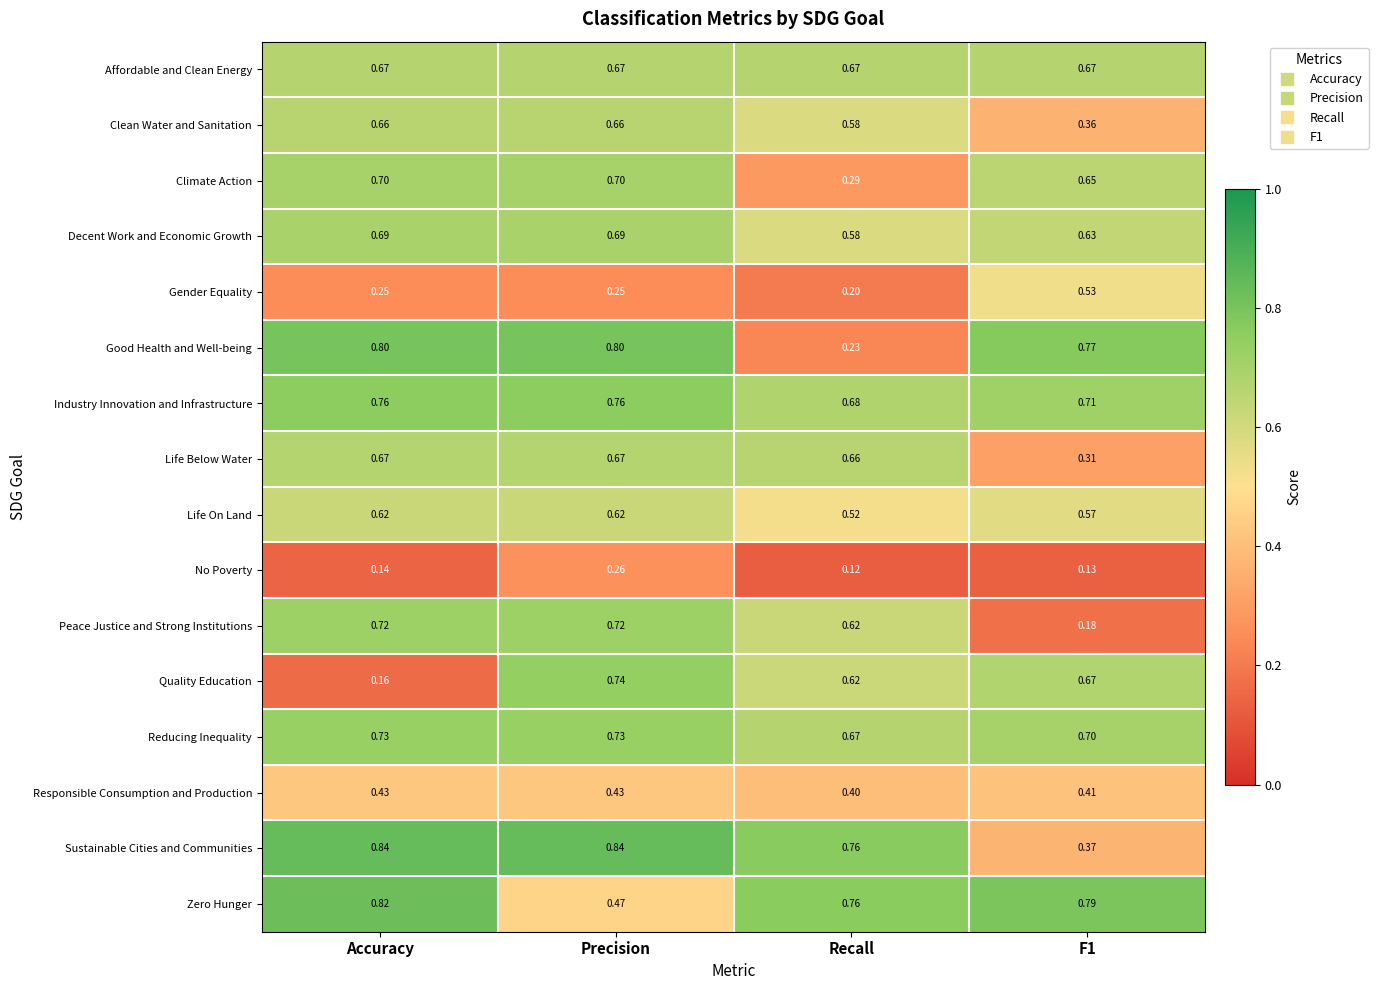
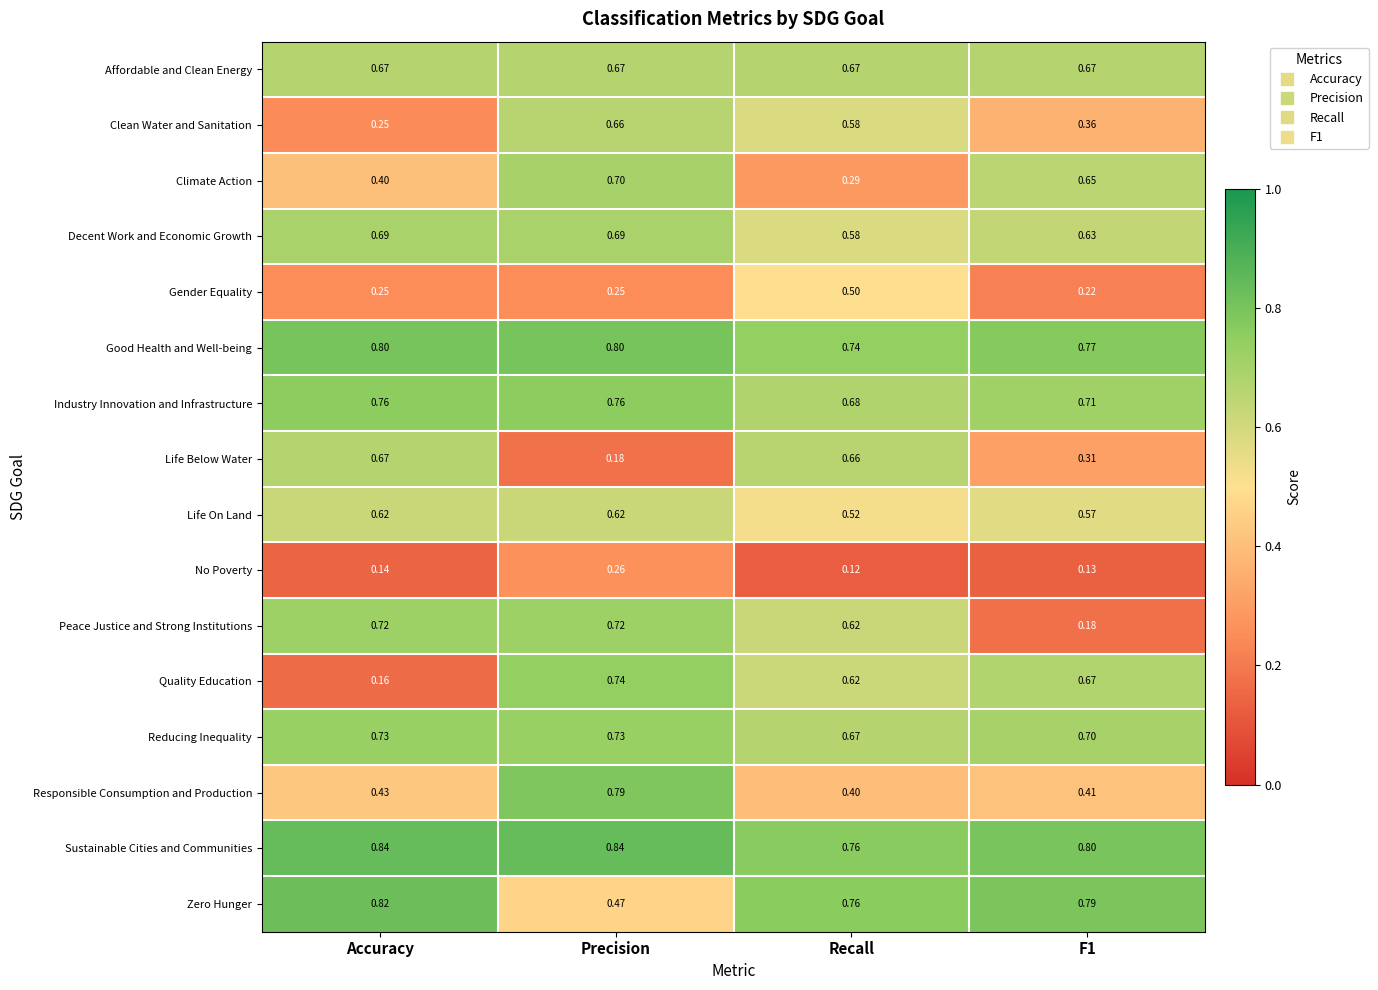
Clean Water and Sanitation, Accuracy: 0.66 -> 0.25
Climate Action, Accuracy: 0.70 -> 0.40
Gender Equality, Recall: 0.20 -> 0.50
Gender Equality, F1: 0.53 -> 0.22
Good Health and Well-being, Recall: 0.23 -> 0.74
Life Below Water, Precision: 0.67 -> 0.18
Responsible Consumption and Production, Precision: 0.43 -> 0.79
Sustainable Cities and Communities, F1: 0.37 -> 0.80
